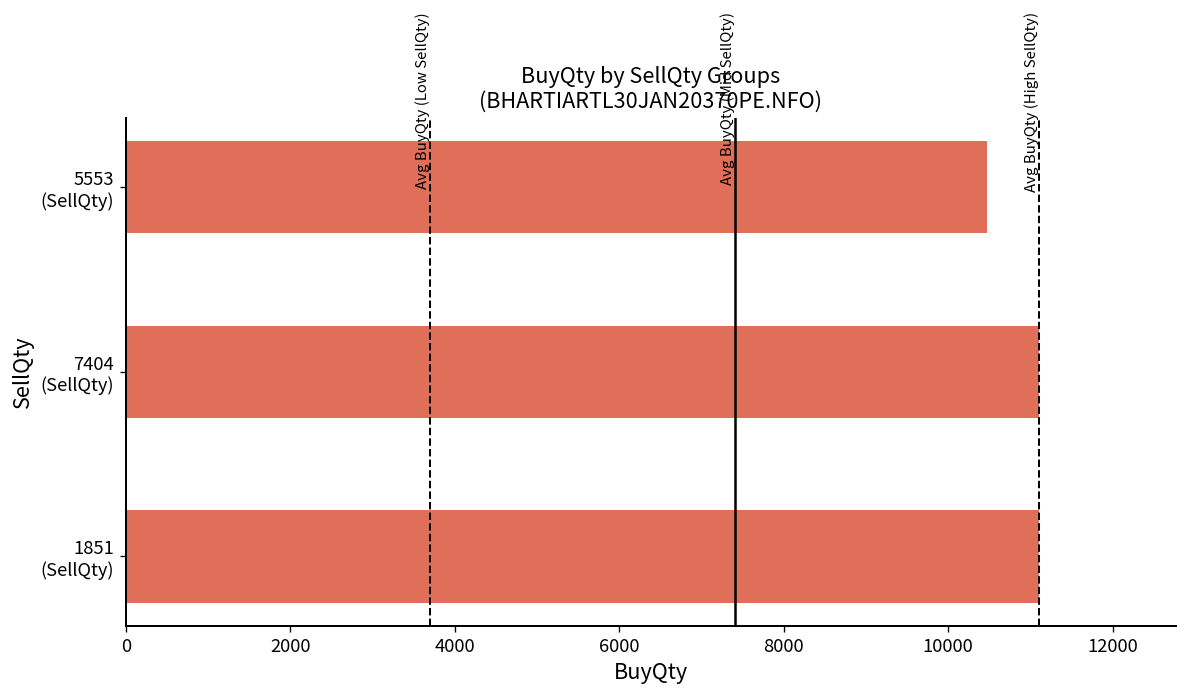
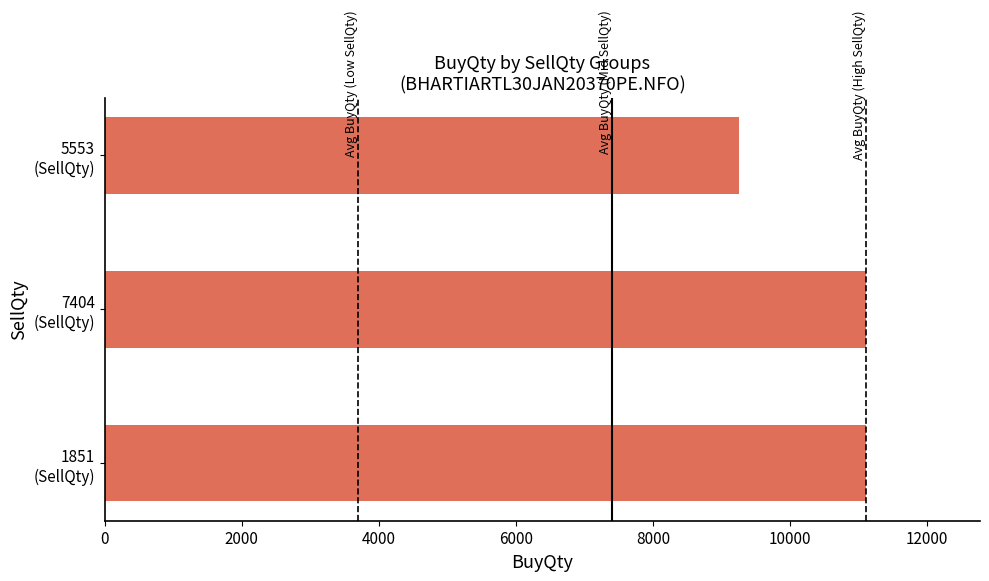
5553 (SellQty): 10500 -> 9300
